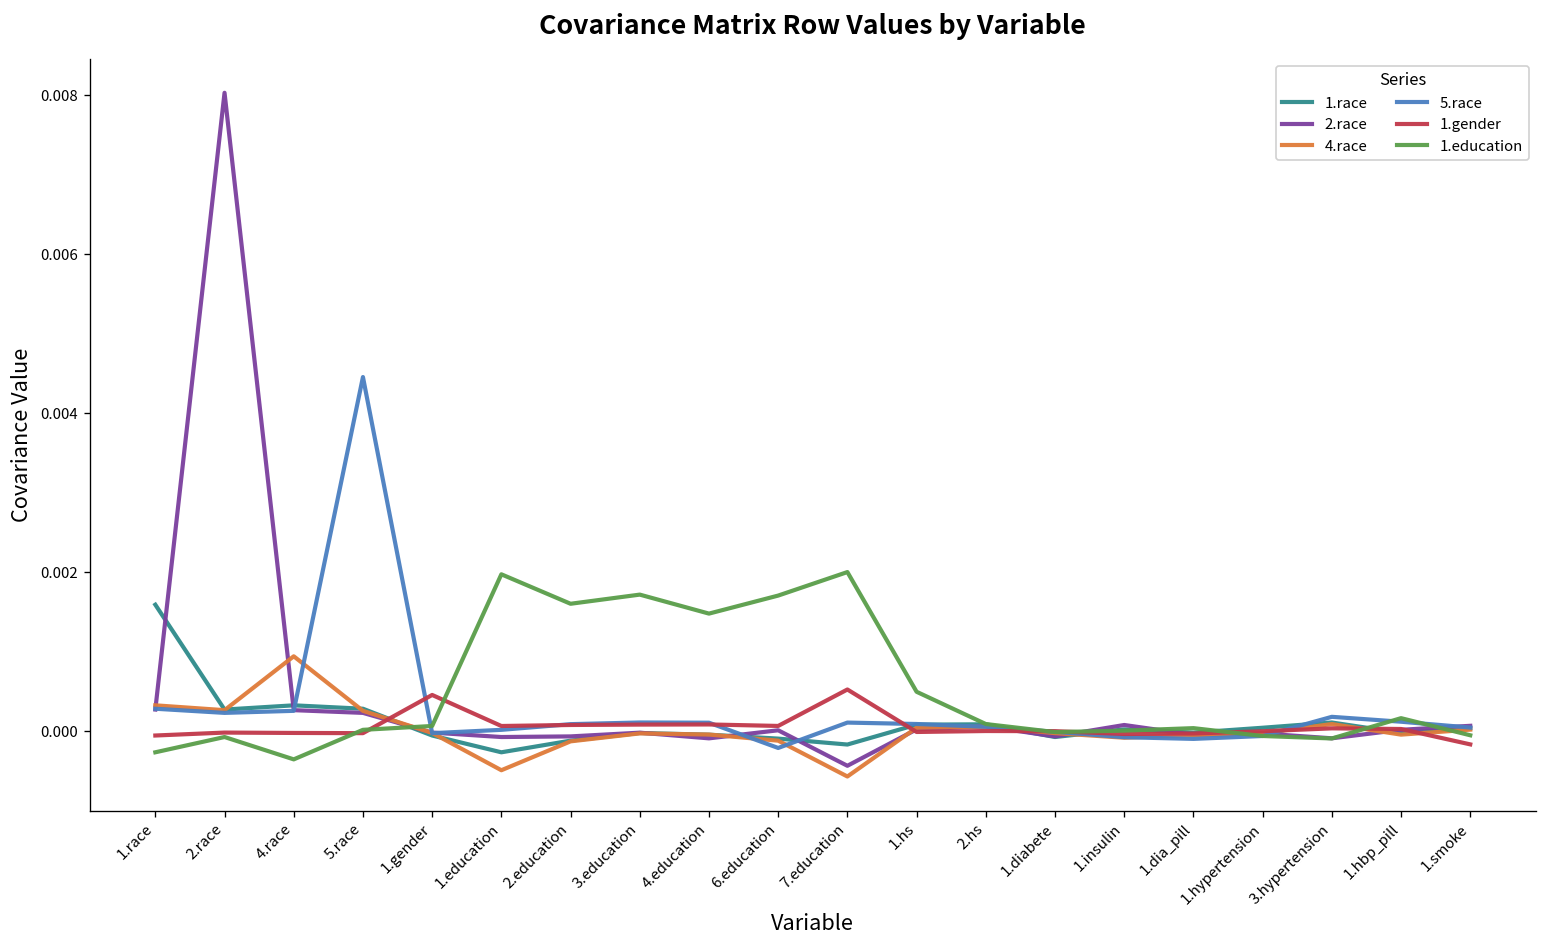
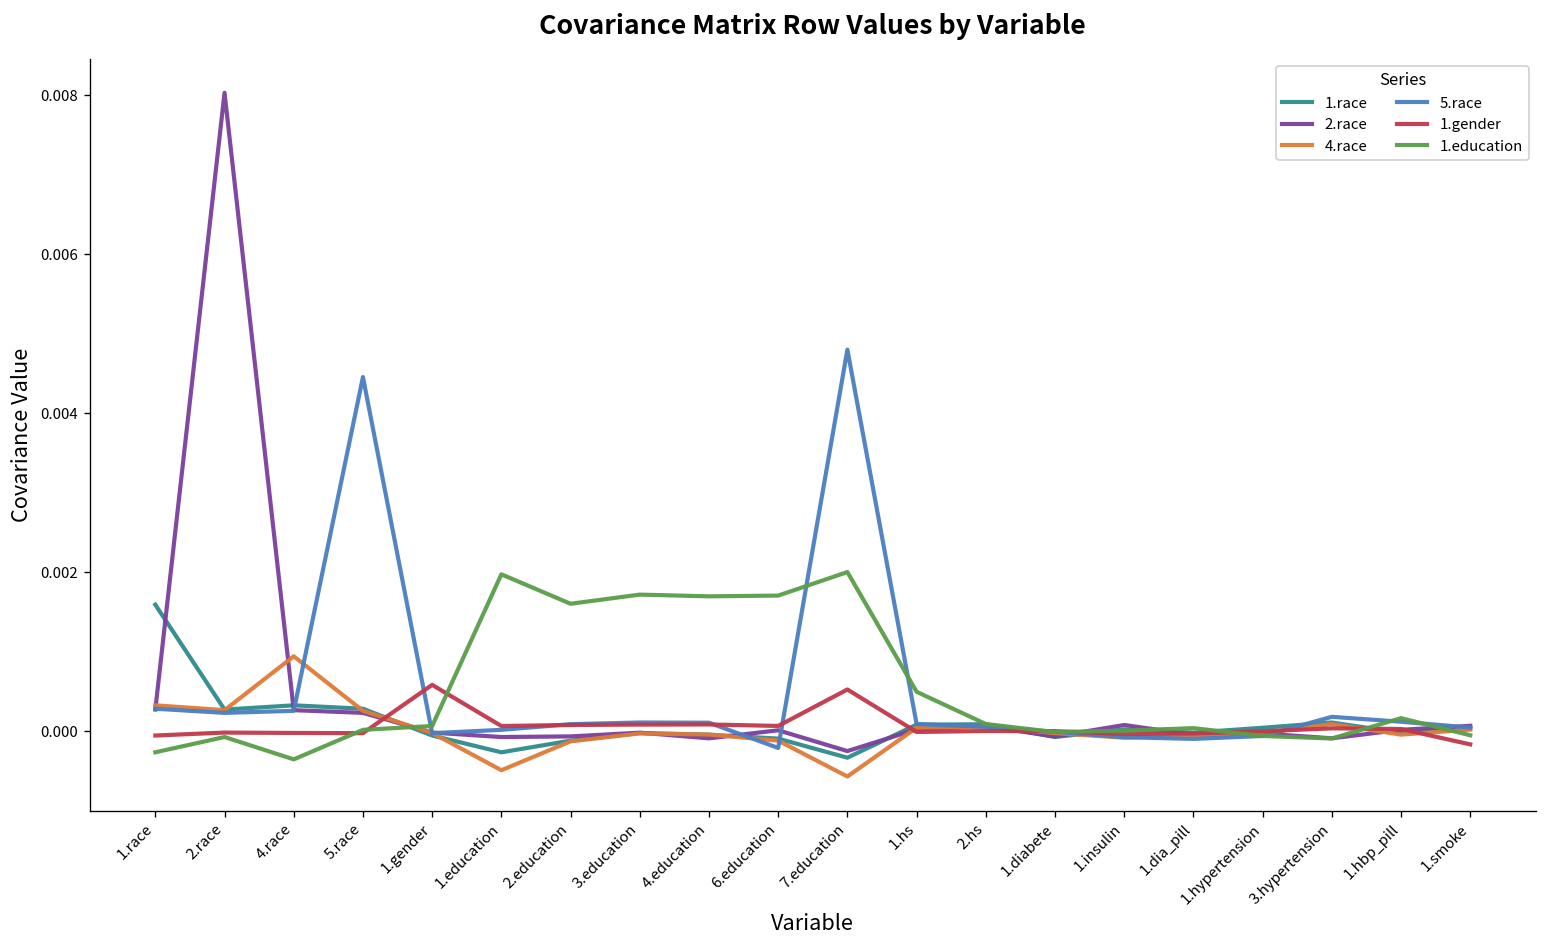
1.gender, 1.gender: 0.0005 -> 0.0006
1.education, 4.education: 0.0015 -> 0.0017
1.race, 7.education: -0.0002 -> -0.0003
2.race, 7.education: -0.0004 -> -0.0003
5.race, 7.education: 0.0001 -> 0.0048
